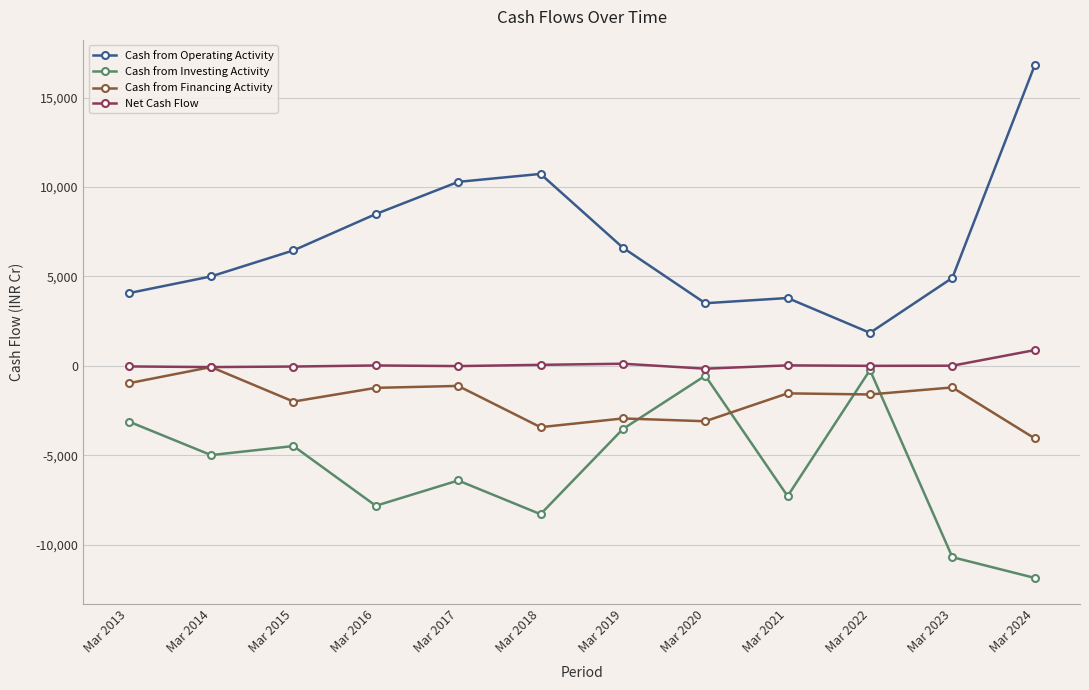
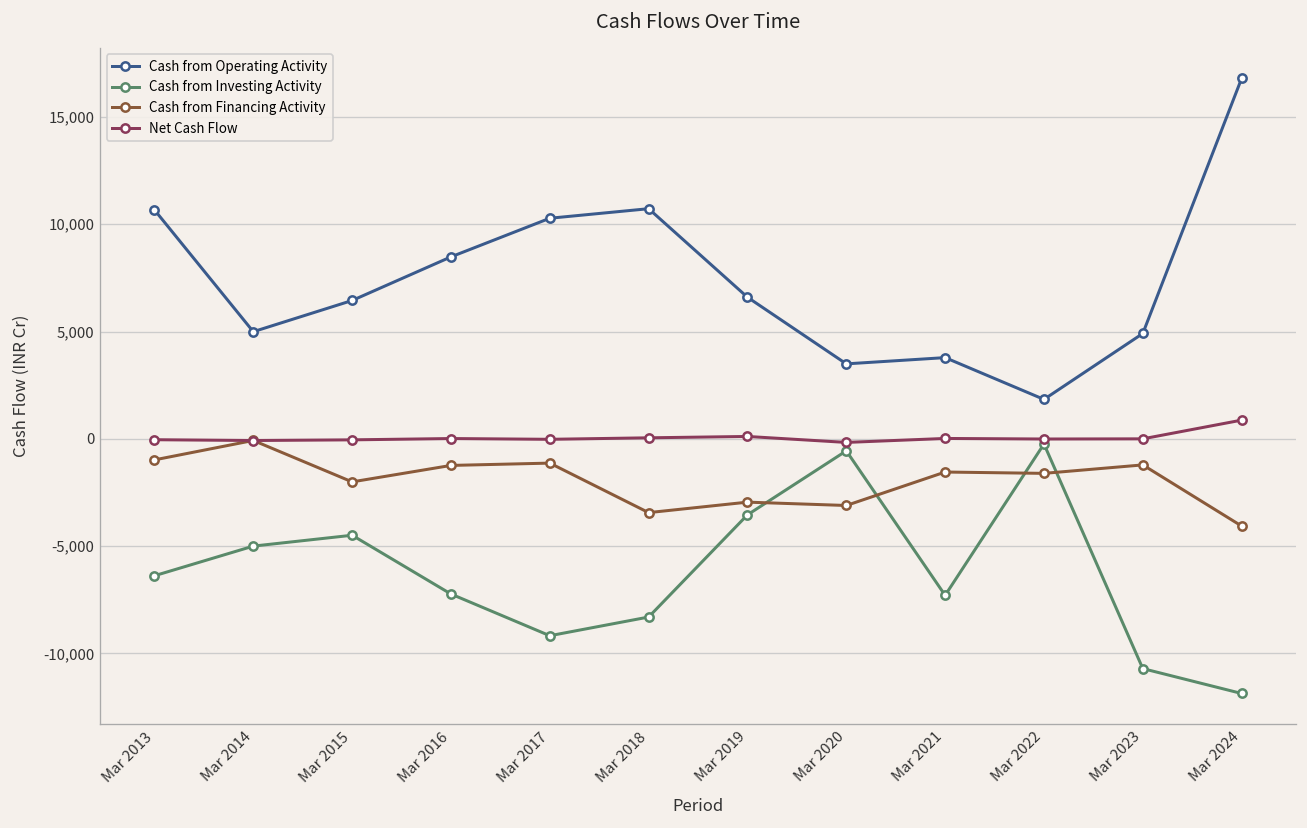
Cash from Operating Activity, Mar 2013: 4,100 -> 10,700
Cash from Investing Activity, Mar 2013: -3,100 -> -6,400
Cash from Investing Activity, Mar 2016: -7,800 -> -7,200
Cash from Investing Activity, Mar 2017: -6,400 -> -9,200
